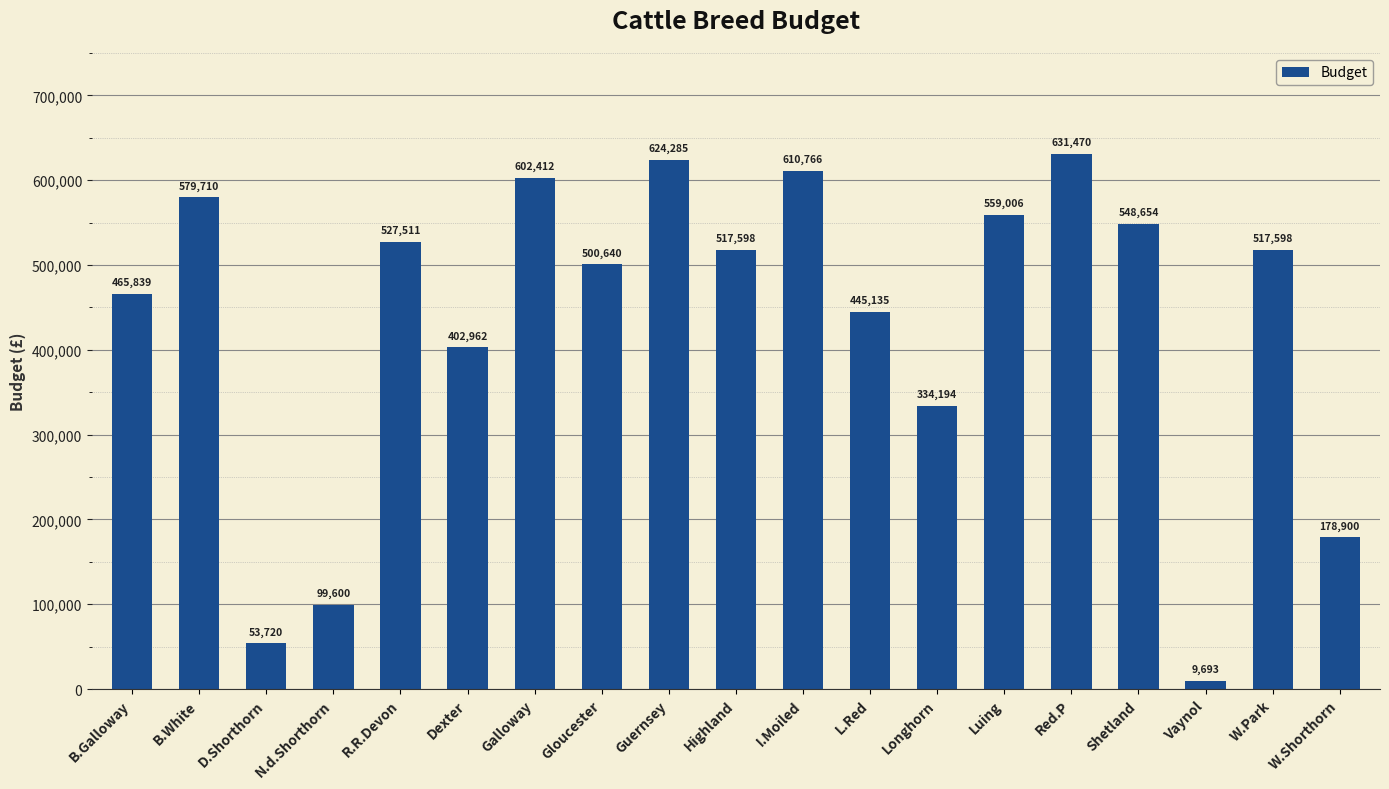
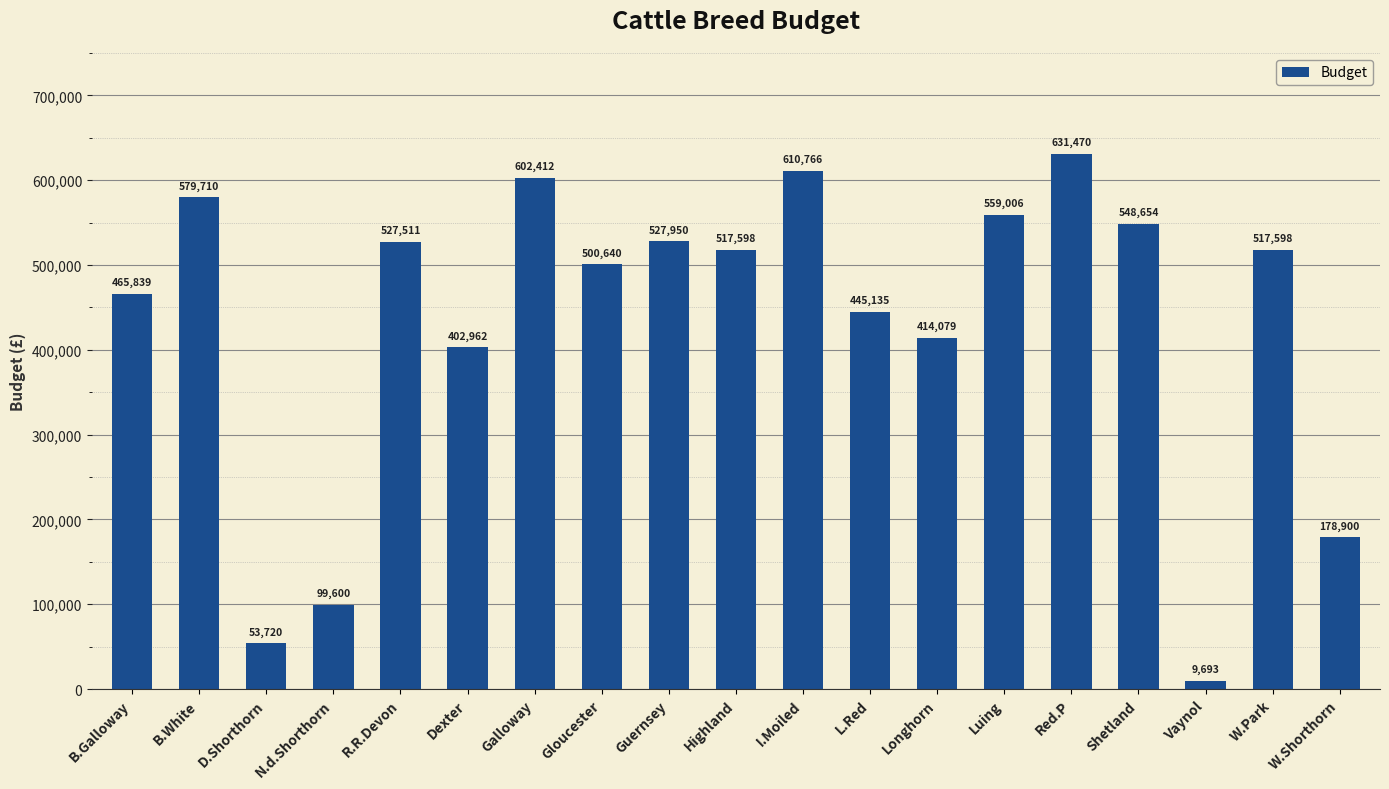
Guernsey: 624,285 -> 527,950
Longhorn: 334,194 -> 414,079
